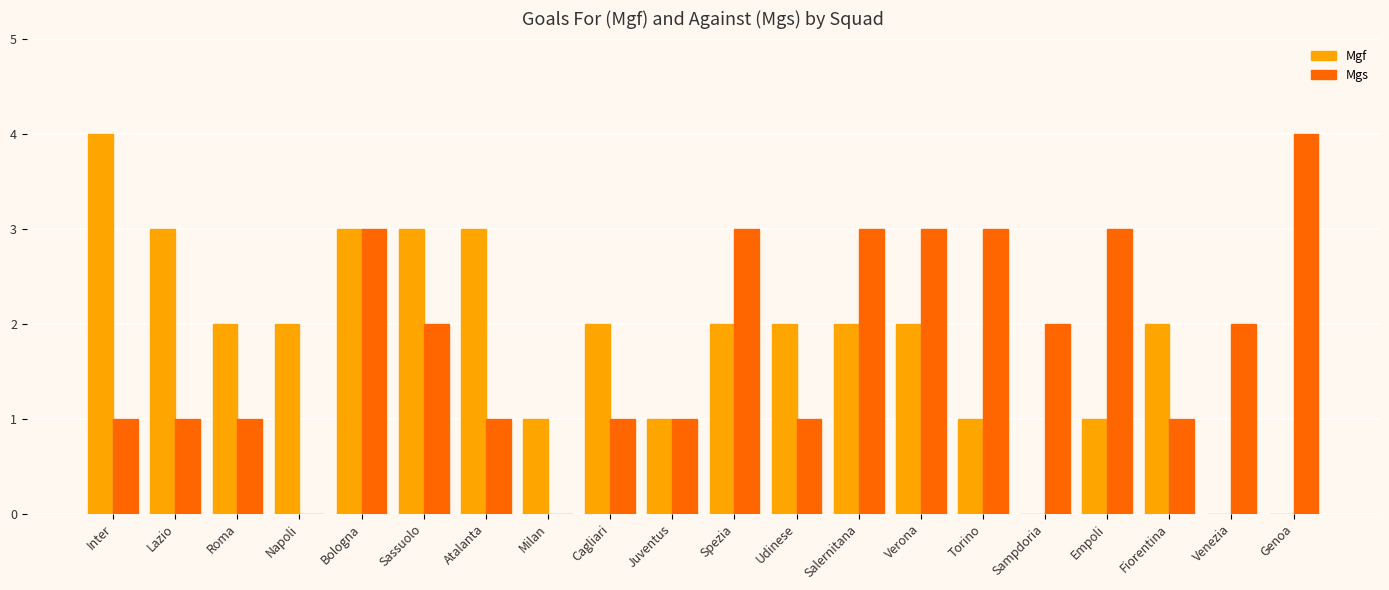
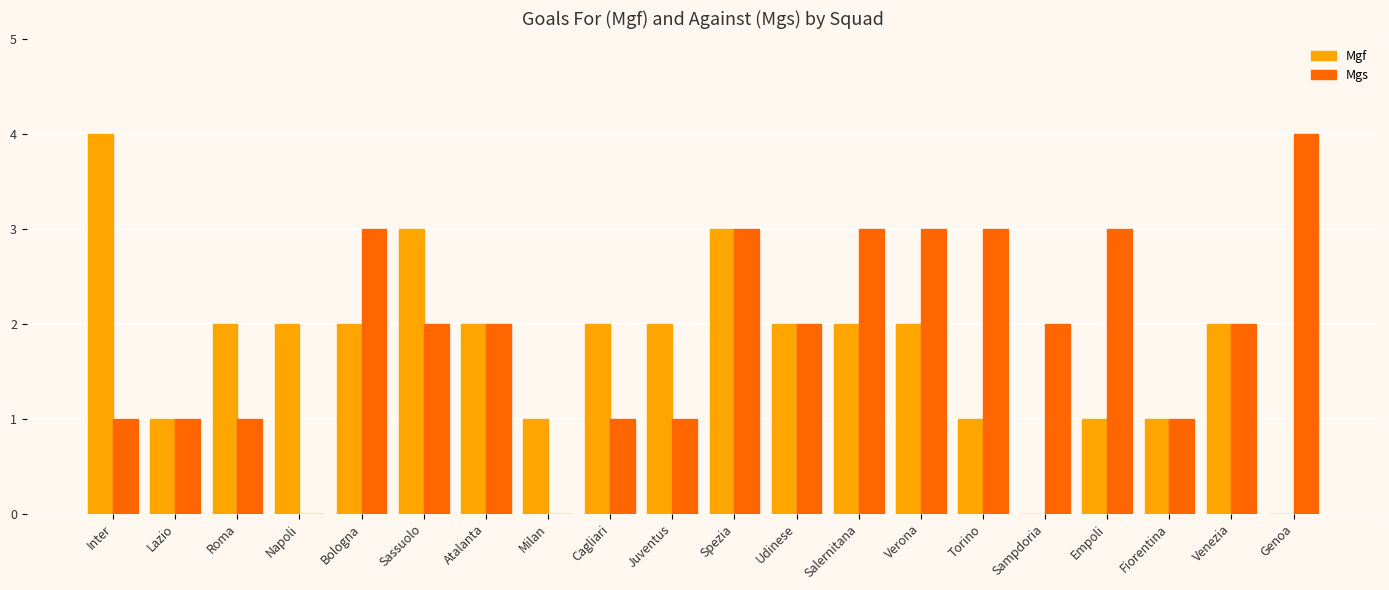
Mgf, Lazio: 3 -> 1
Mgf, Bologna: 3 -> 2
Mgf, Atalanta: 3 -> 2
Mgs, Atalanta: 1 -> 2
Mgf, Juventus: 1 -> 2
Mgf, Spezia: 2 -> 3
Mgs, Udinese: 1 -> 2
Mgf, Fiorentina: 2 -> 1
Mgf, Venezia: 0 -> 2
